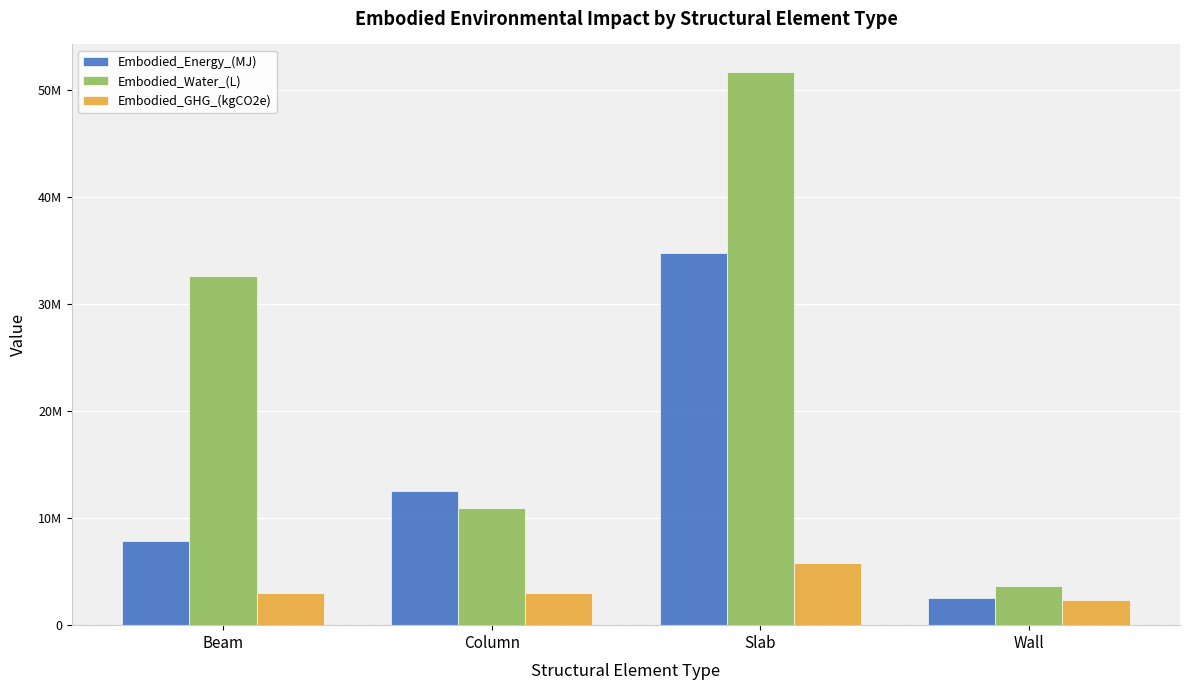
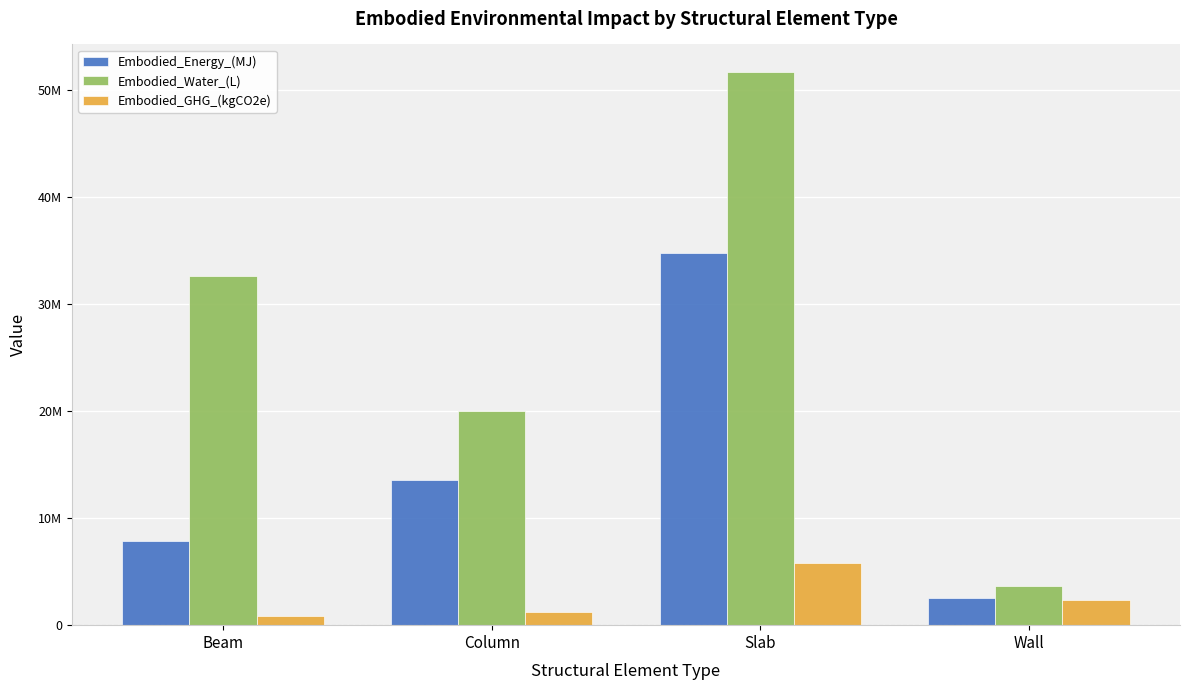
Embodied_GHG_(kgCO2e), Beam: 3000000 -> 900000
Embodied_Energy_(MJ), Column: 12500000 -> 13500000
Embodied_Water_(L), Column: 10900000 -> 20000000
Embodied_GHG_(kgCO2e), Column: 3000000 -> 1200000
